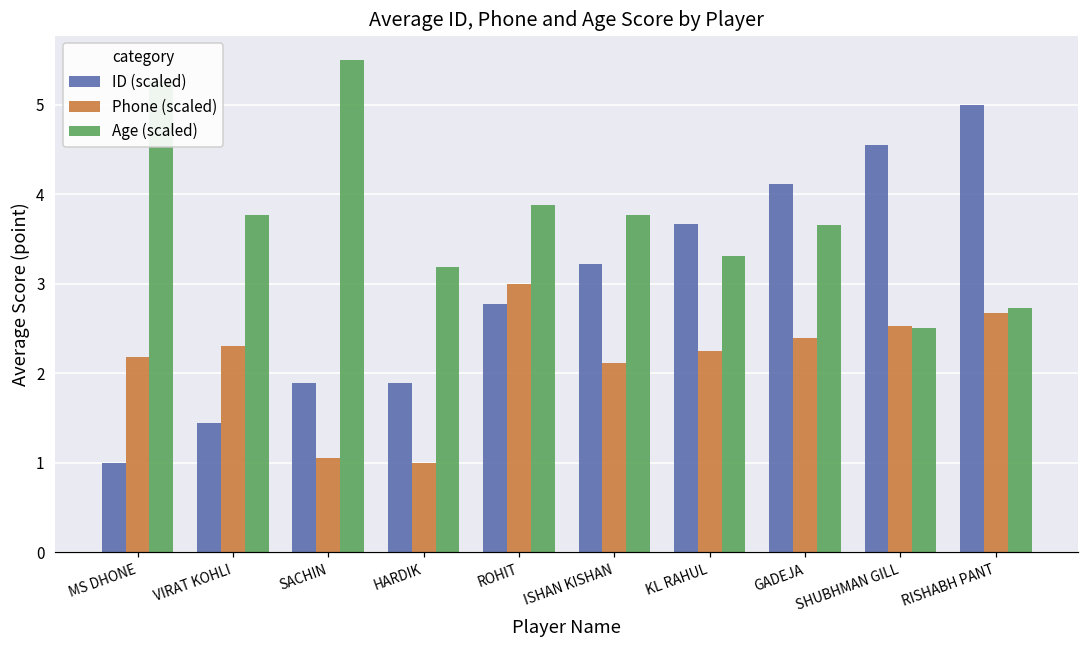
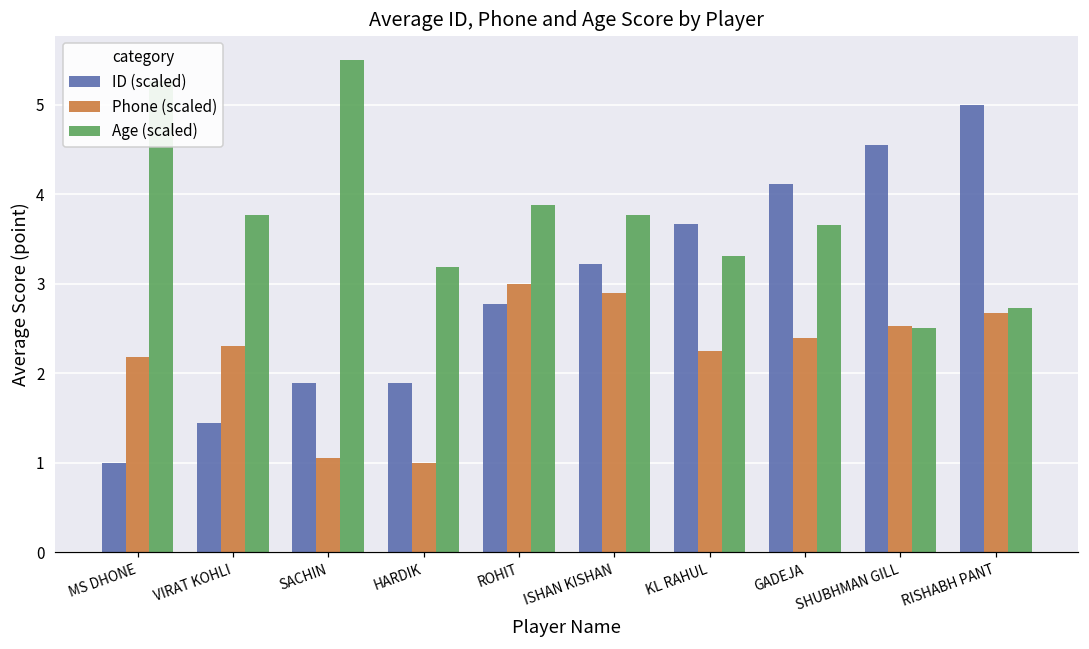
Phone (scaled), ISHAN KISHAN: 2.1 -> 2.9
